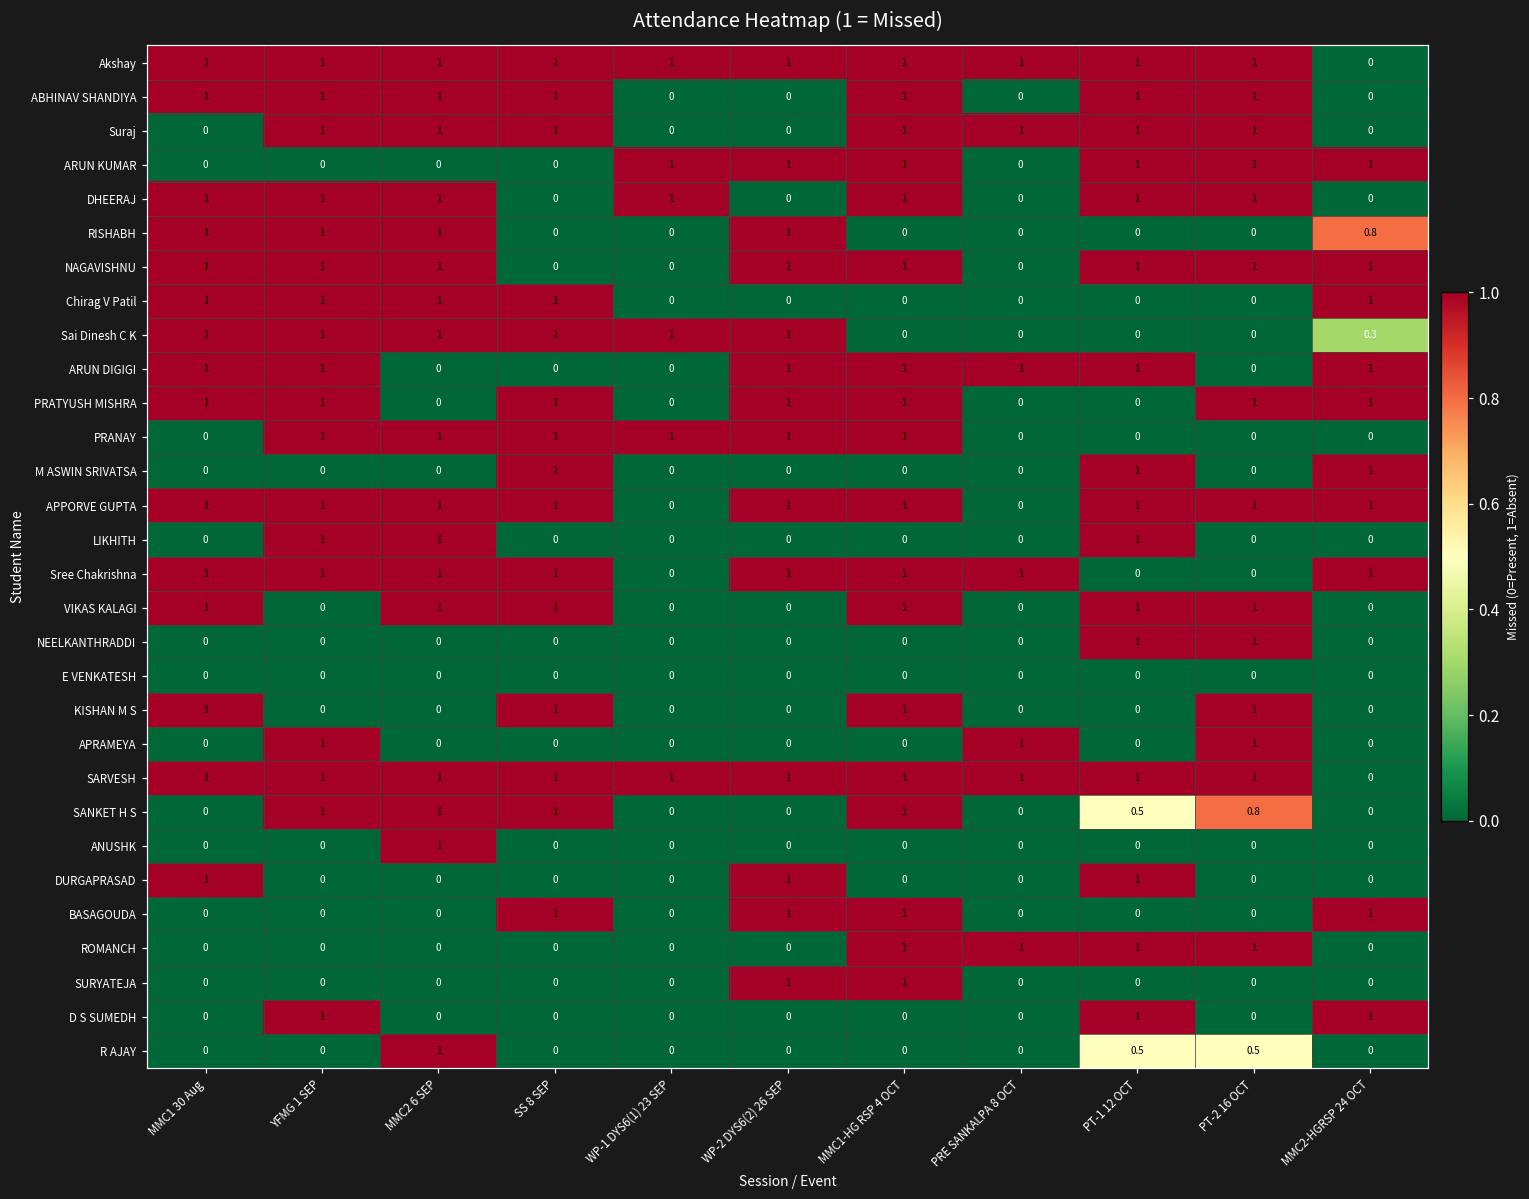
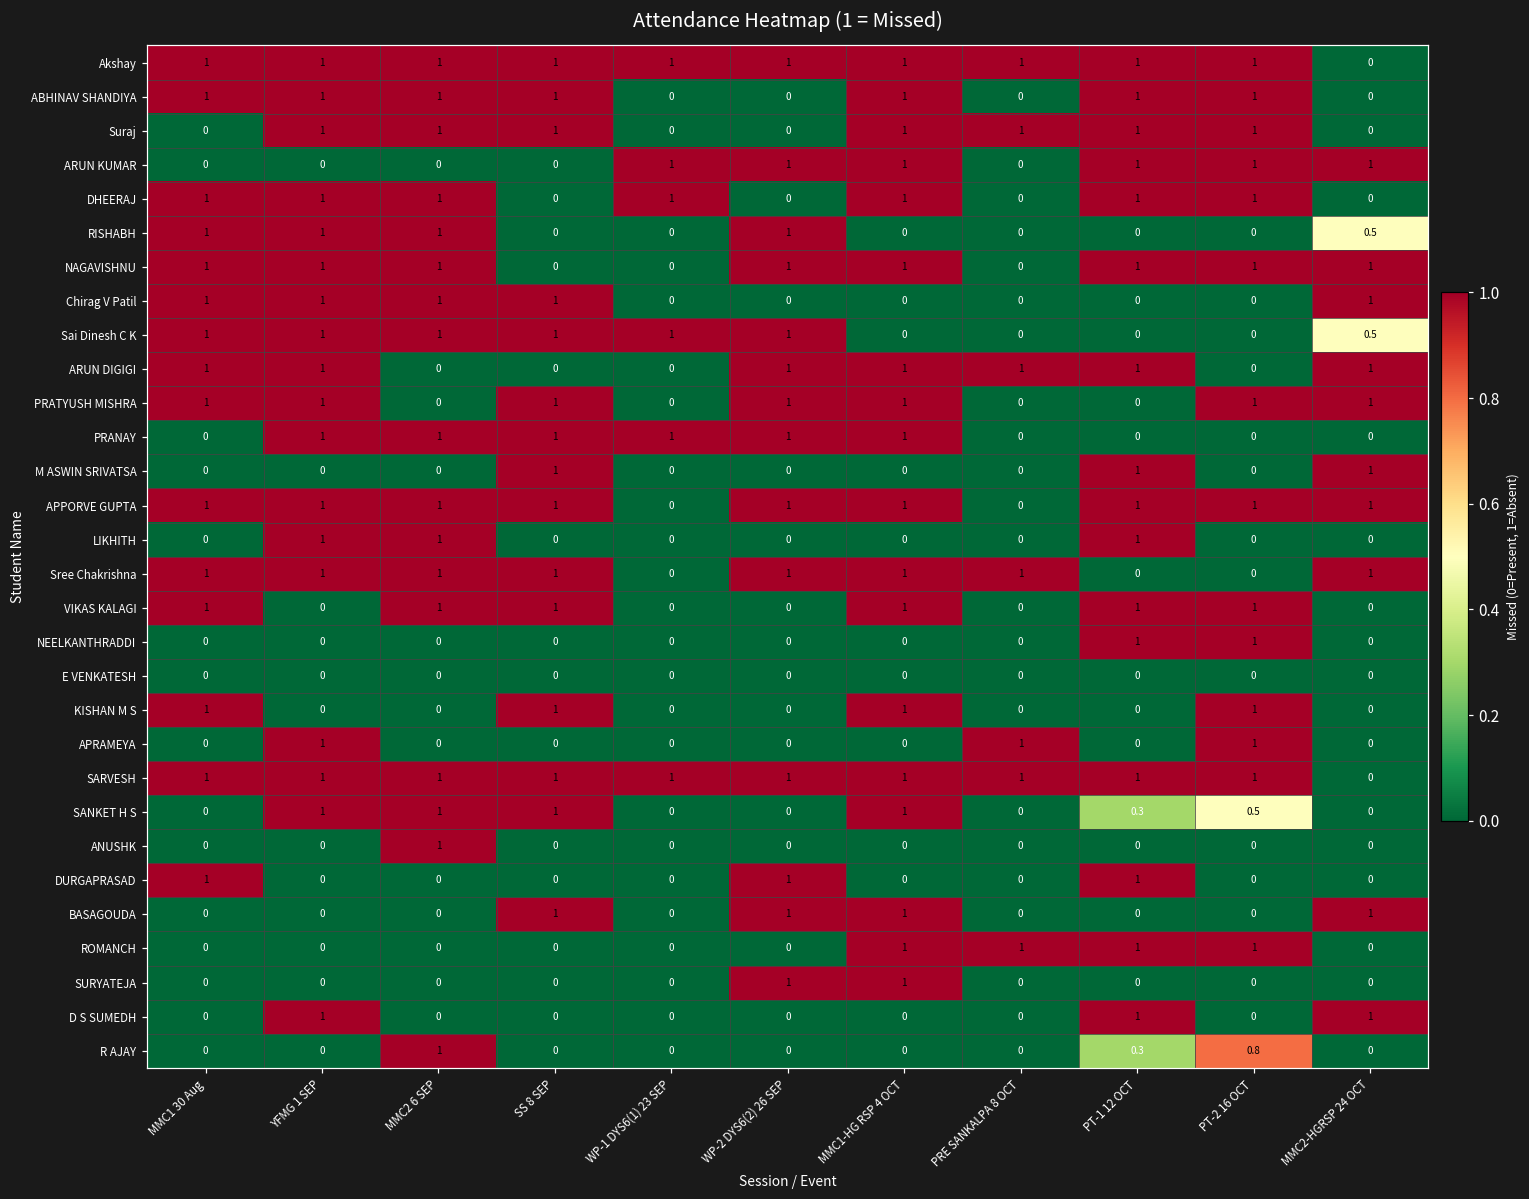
RISHABH, MMC2-HGRSP 24 OCT: 0.8 -> 0.5
Sai Dinesh C K, MMC2-HGRSP 24 OCT: 0.3 -> 0.5
SANKET H S, PT-1 12 OCT: 0.5 -> 0.3
SANKET H S, PT-2 16 OCT: 0.8 -> 0.5
R AJAY, PT-1 12 OCT: 0.5 -> 0.3
R AJAY, PT-2 16 OCT: 0.5 -> 0.8
